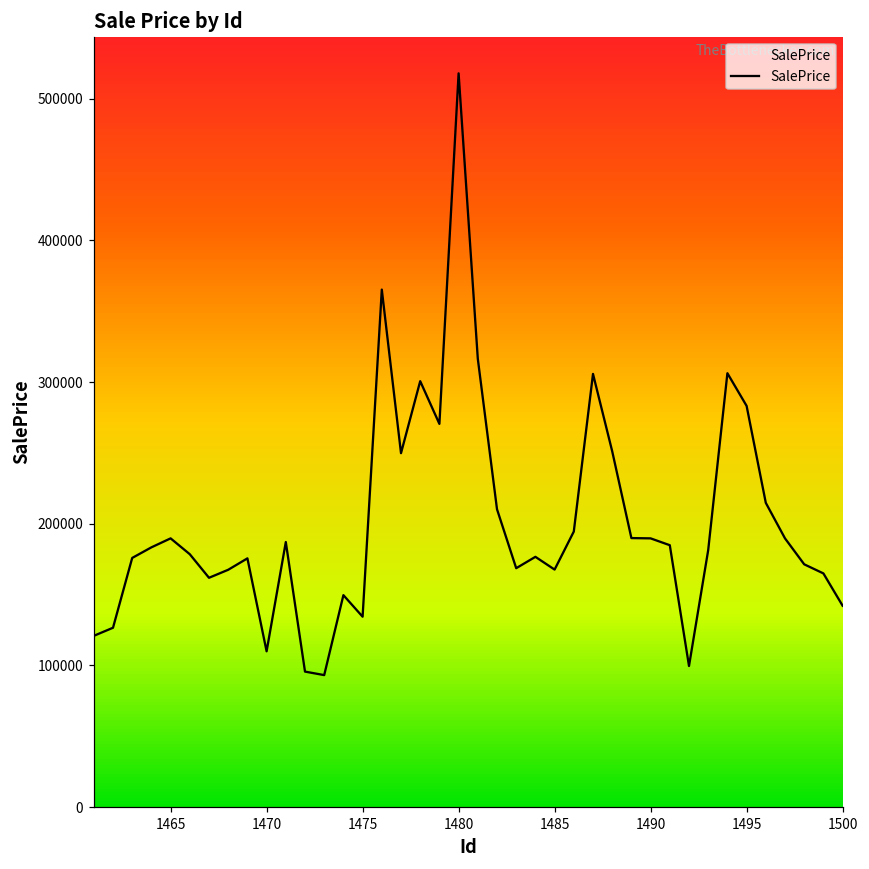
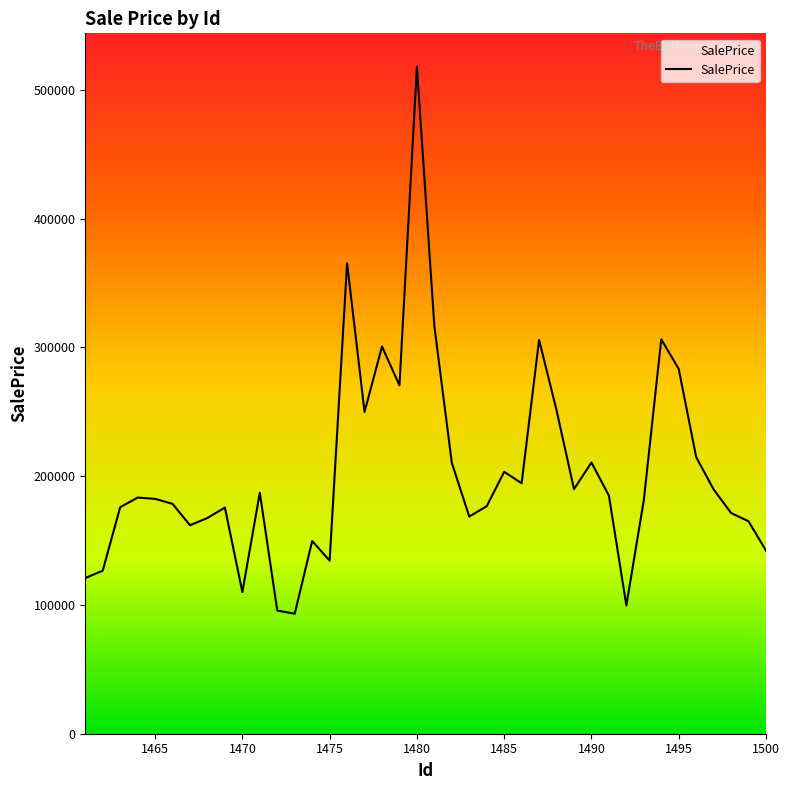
1465: 190000 -> 182000
1485: 168000 -> 203000
1490: 190000 -> 211000
